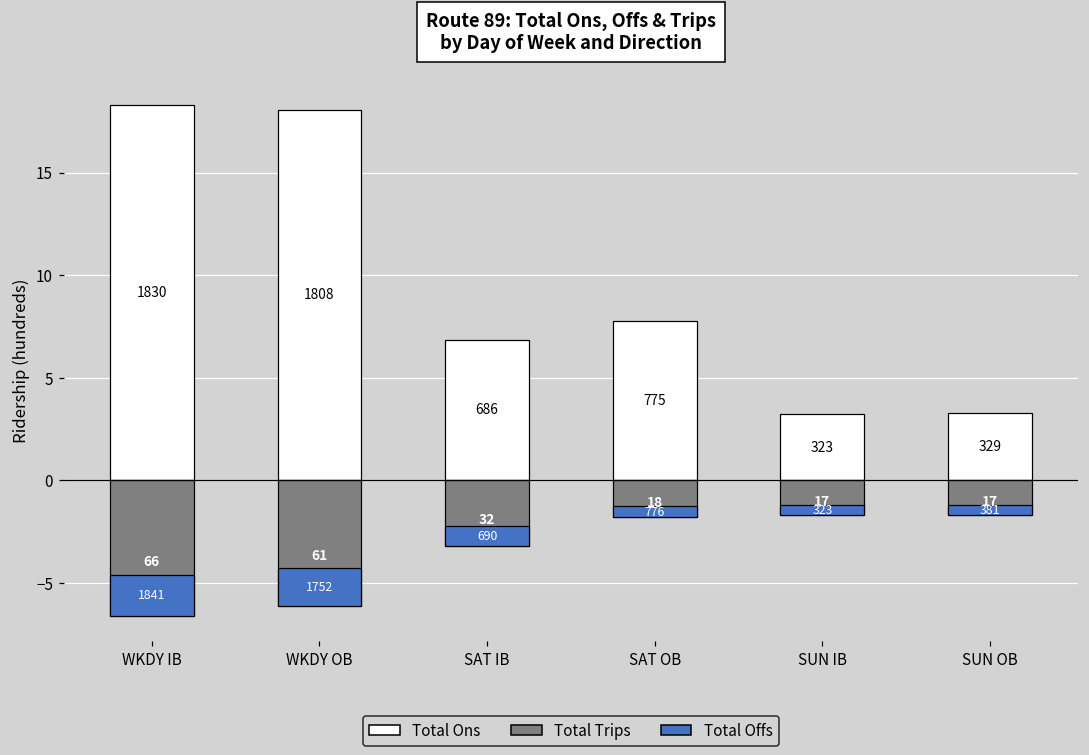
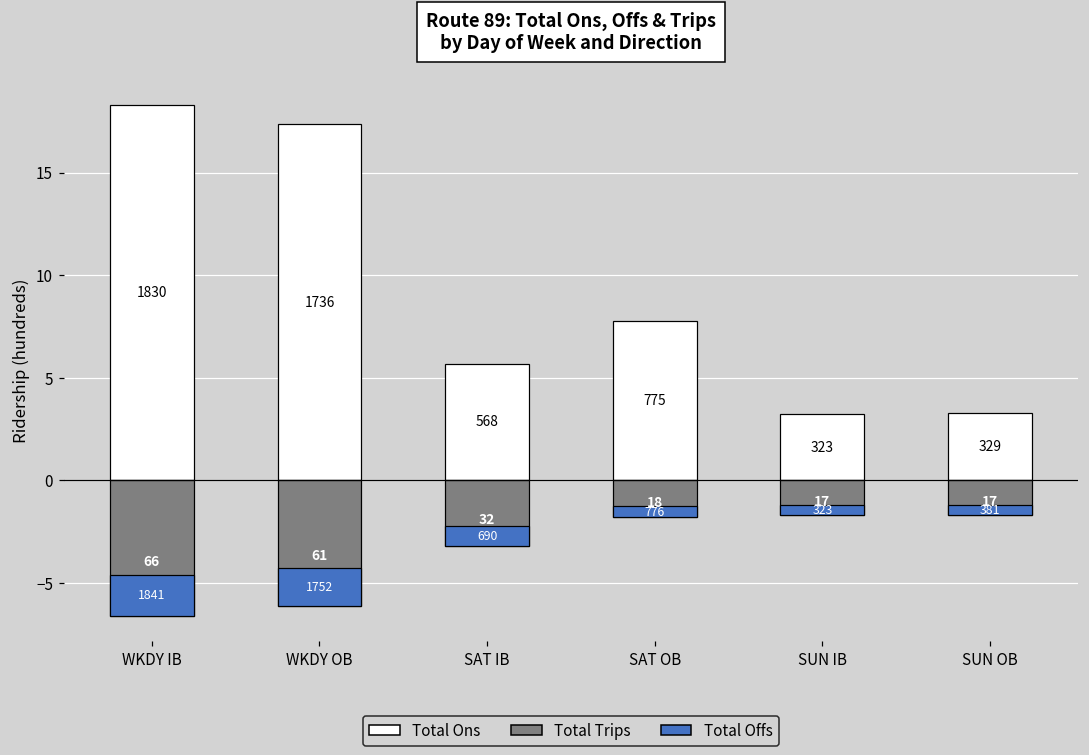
Total Ons, WKDY OB: 1808 -> 1736
Total Ons, SAT IB: 686 -> 568
